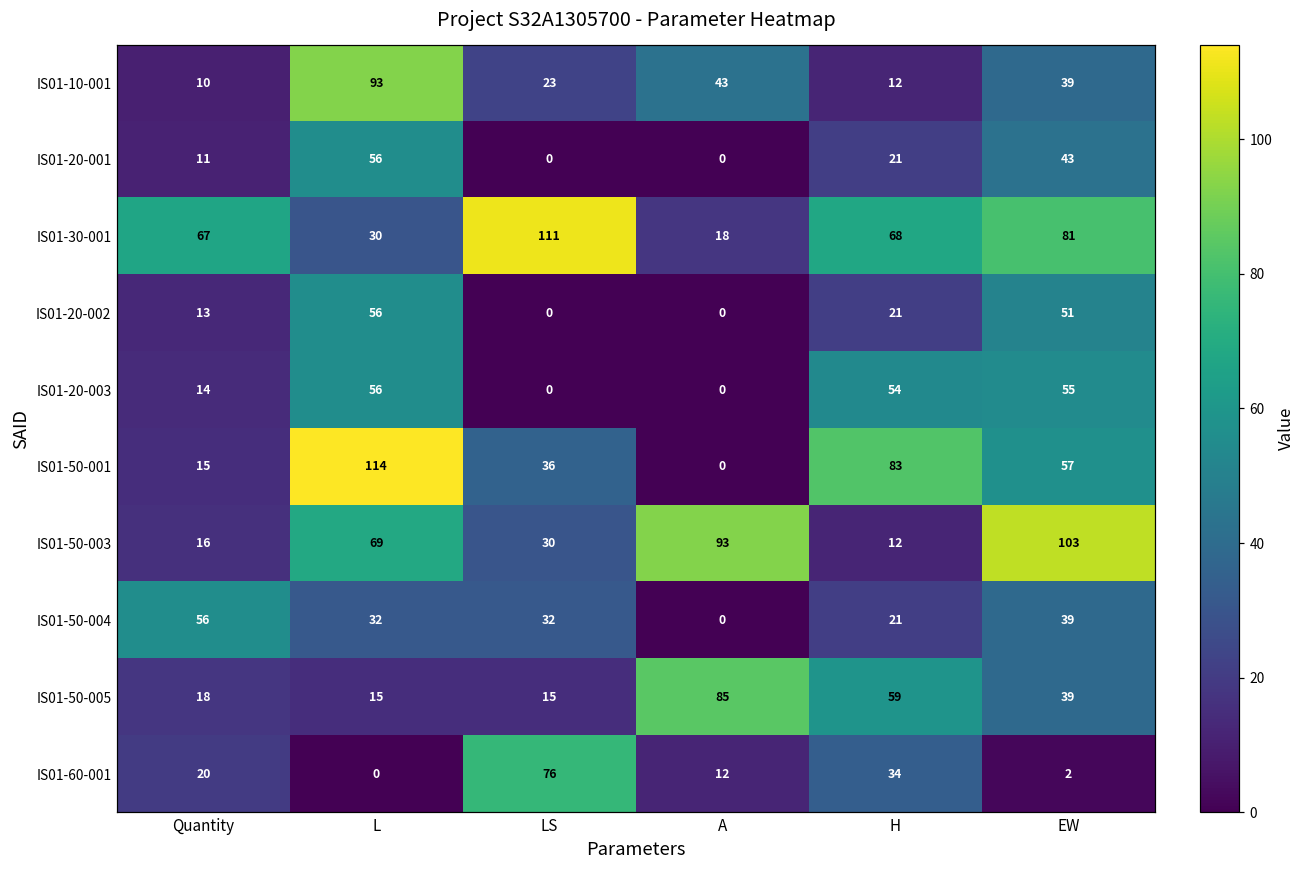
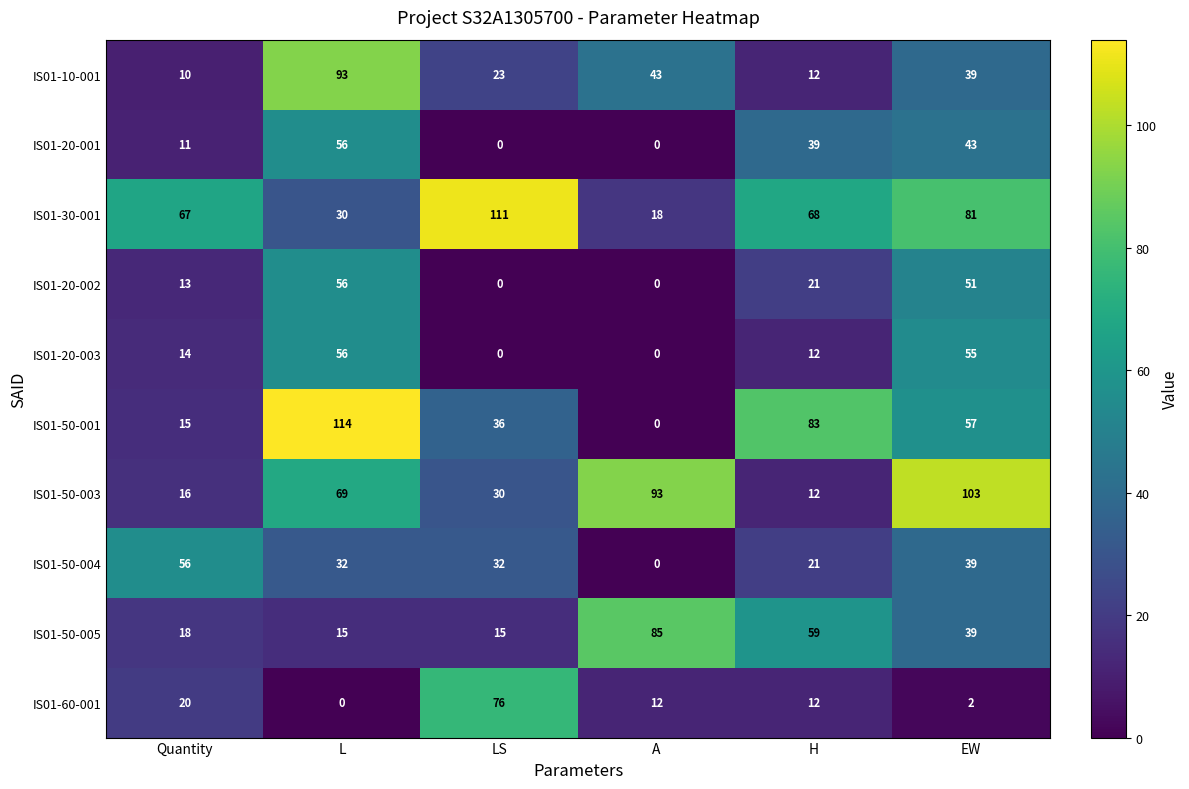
IS01-20-001, H: 21 -> 39
IS01-20-003, H: 54 -> 12
IS01-60-001, H: 34 -> 12
